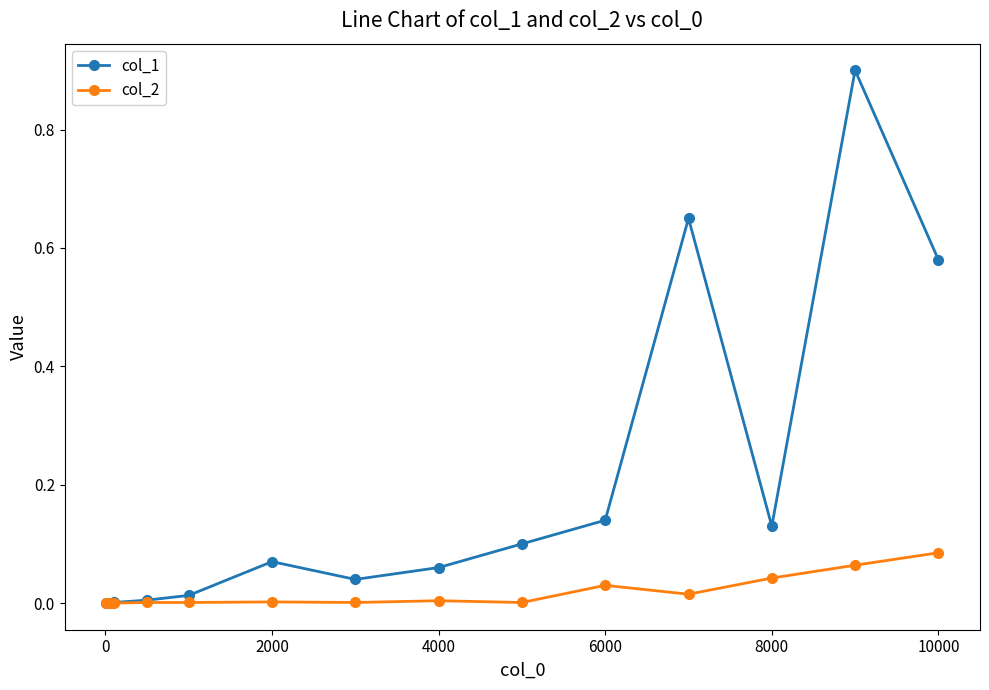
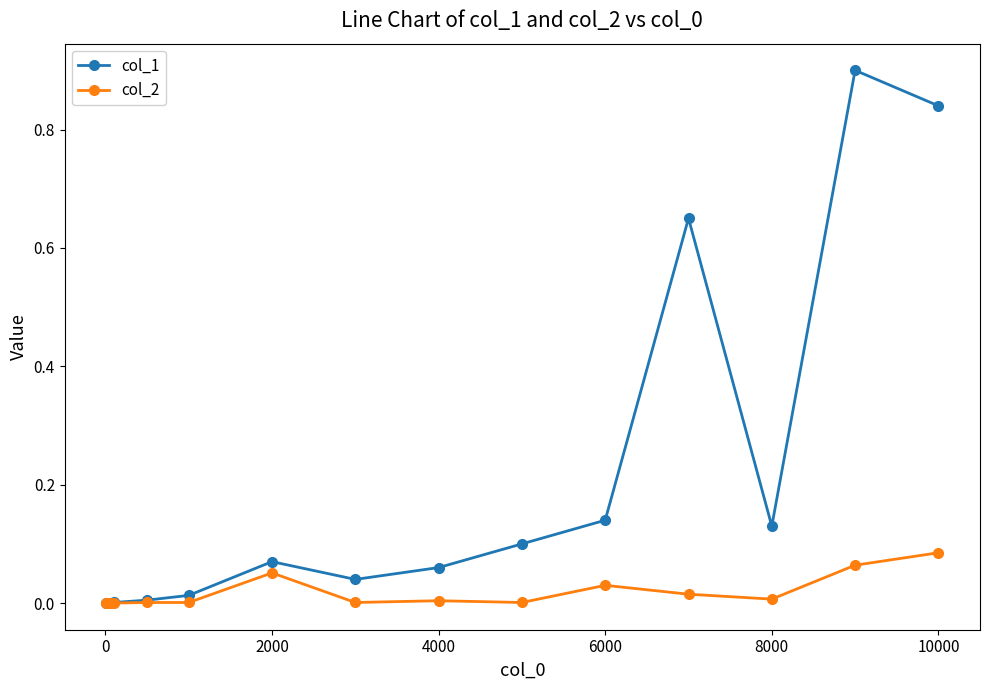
col_2, 2000: 0.00 -> 0.05
col_2, 8000: 0.04 -> 0.01
col_1, 10000: 0.58 -> 0.84
